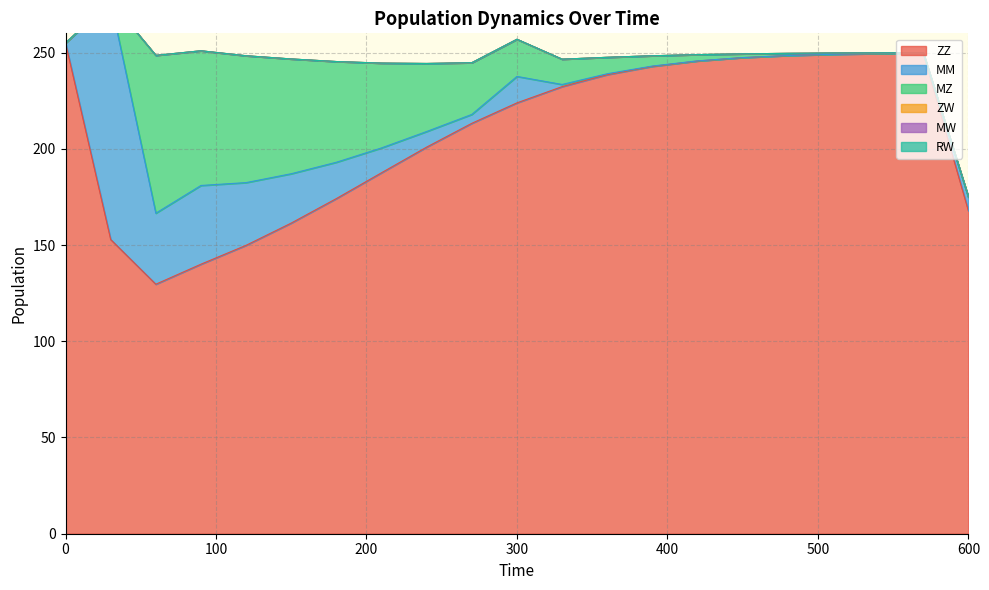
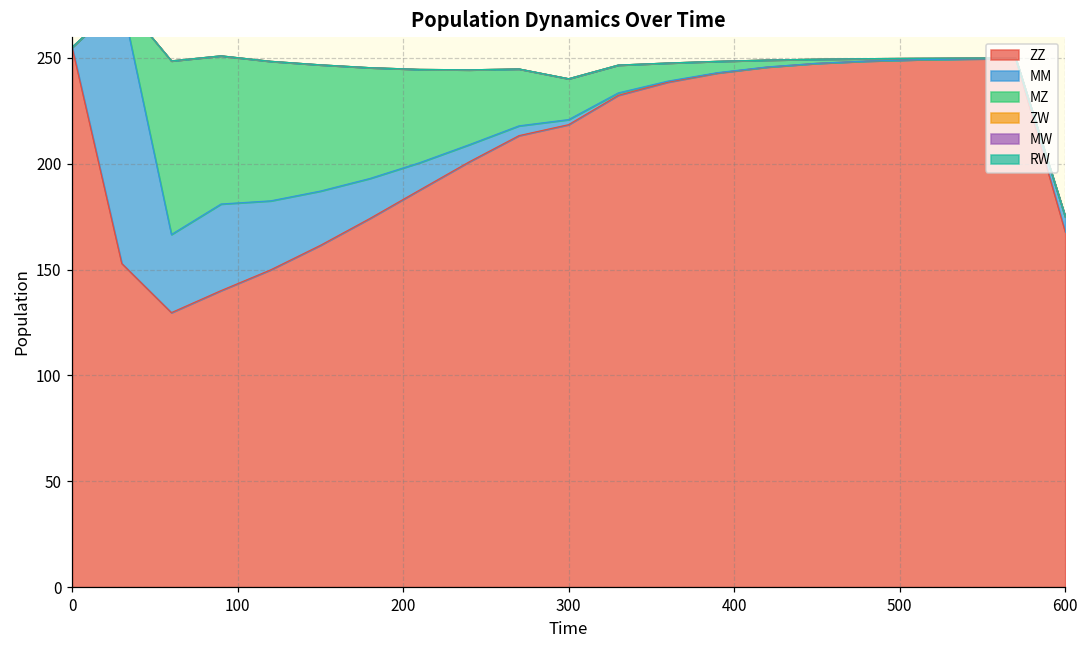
ZZ, 300: 224 -> 218
MM, 300: 14 -> 2
